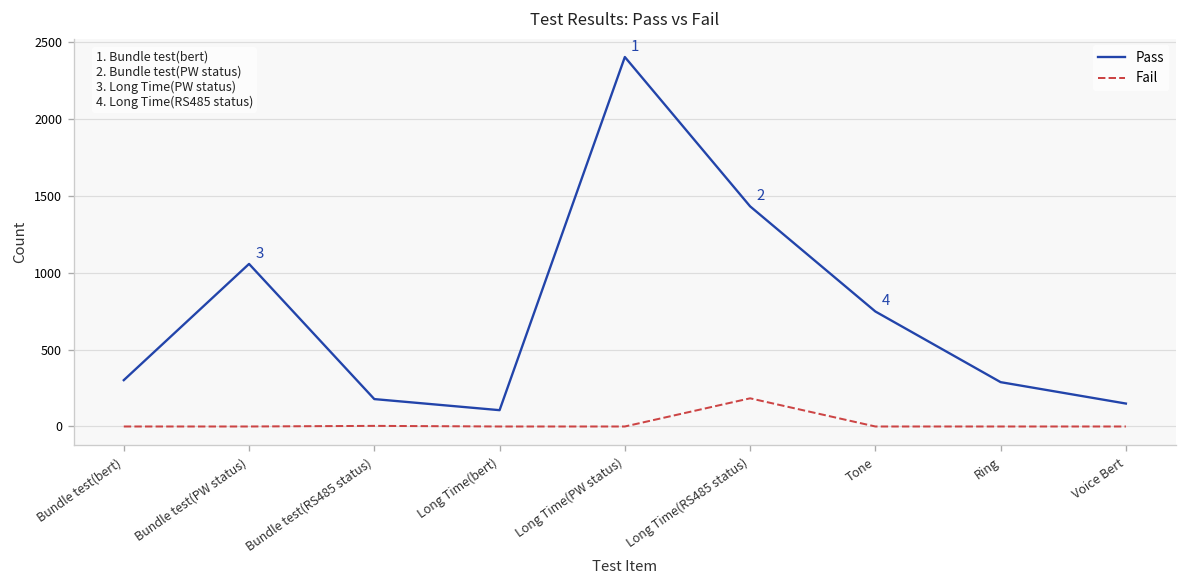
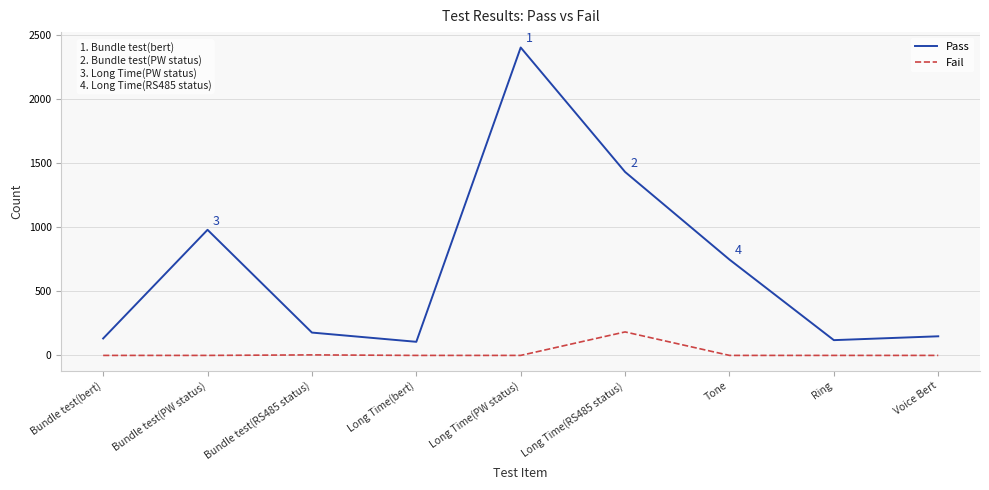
Pass, Bundle test(bert): 300 -> 130
Pass, Bundle test(PW status): 1060 -> 980
Pass, Ring: 290 -> 120
